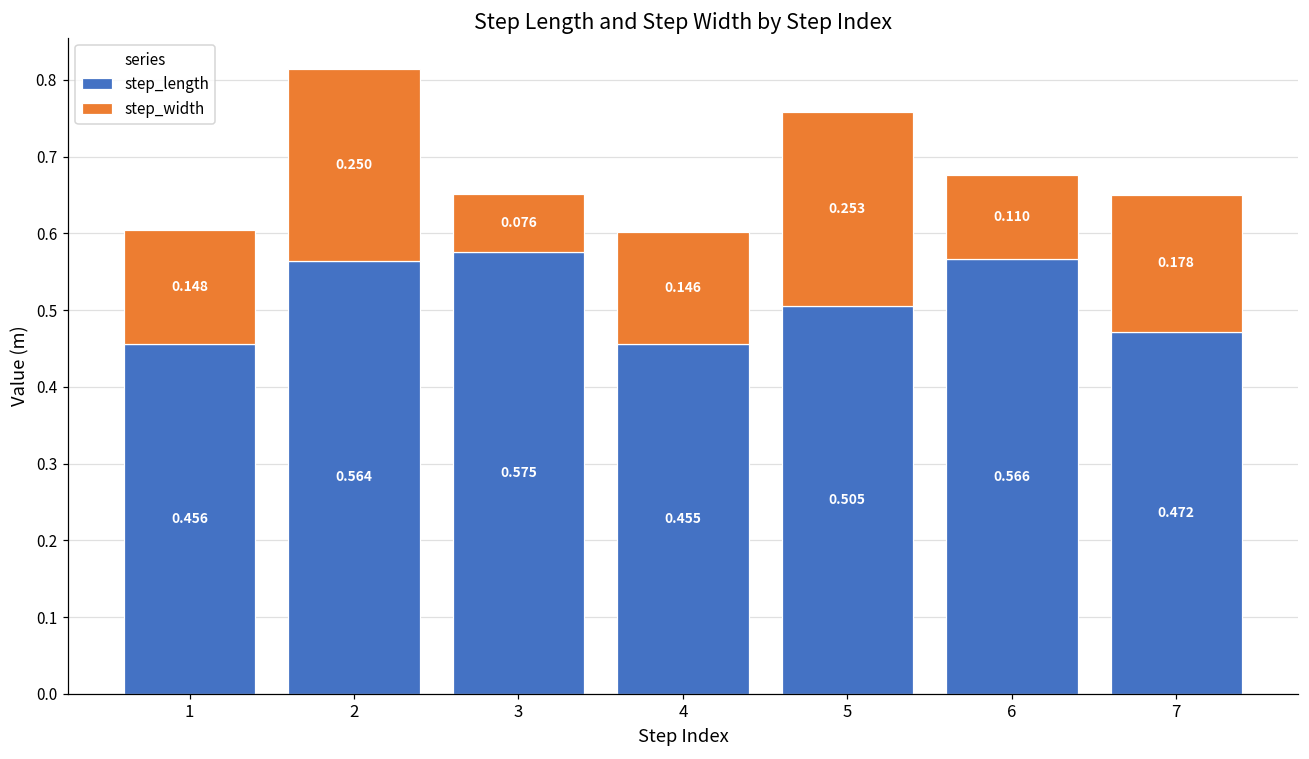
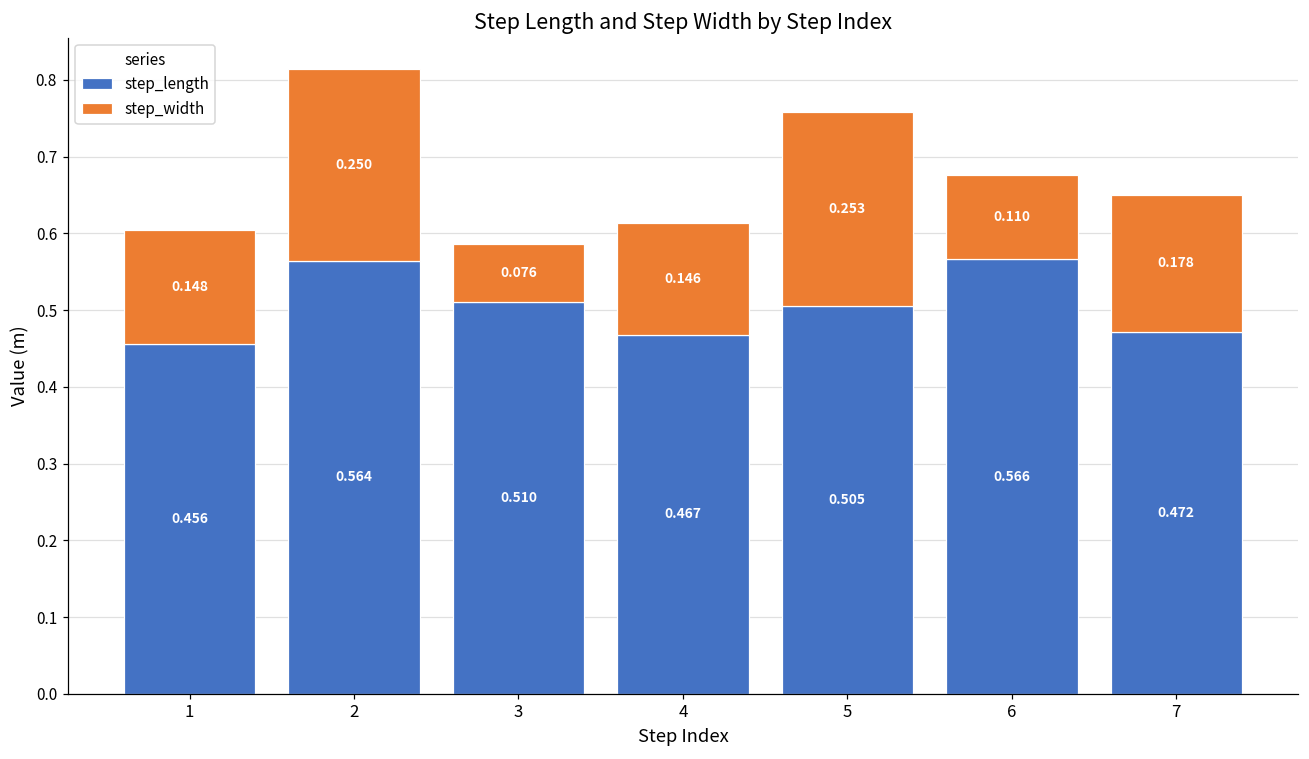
step_length, 3: 0.575 -> 0.510
step_length, 4: 0.455 -> 0.467
